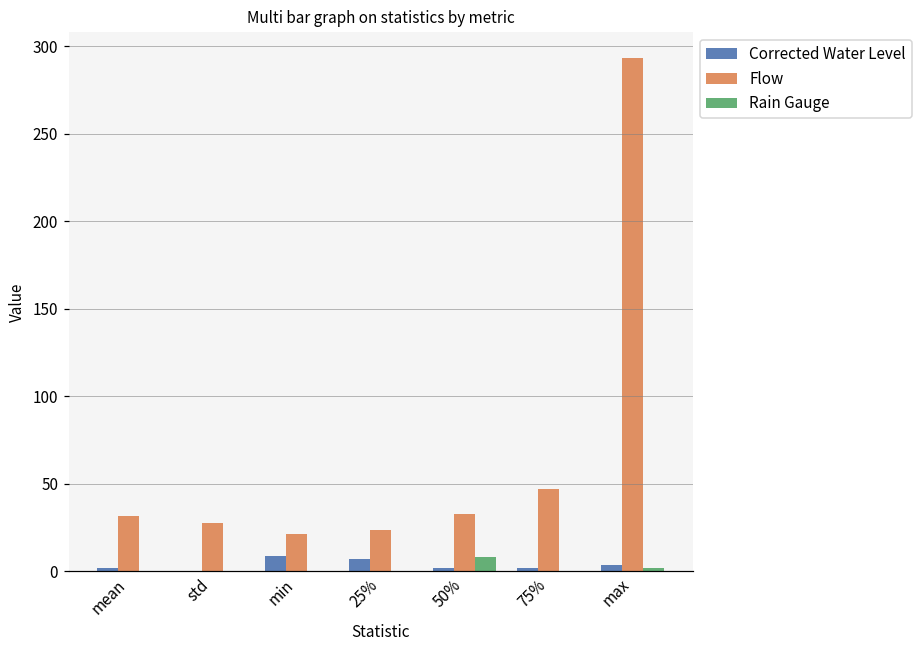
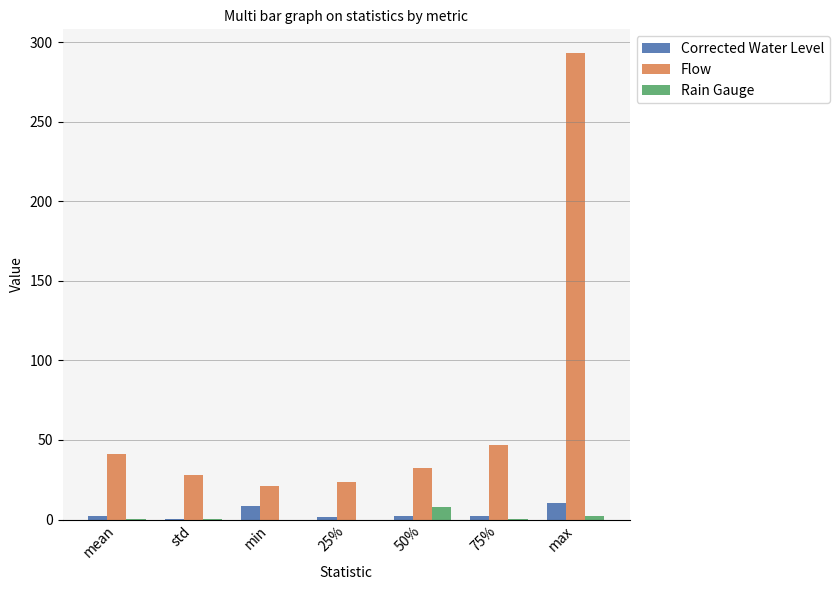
Flow, mean: 32 -> 41
Corrected Water Level, 25%: 7 -> 2
Corrected Water Level, max: 4 -> 10
